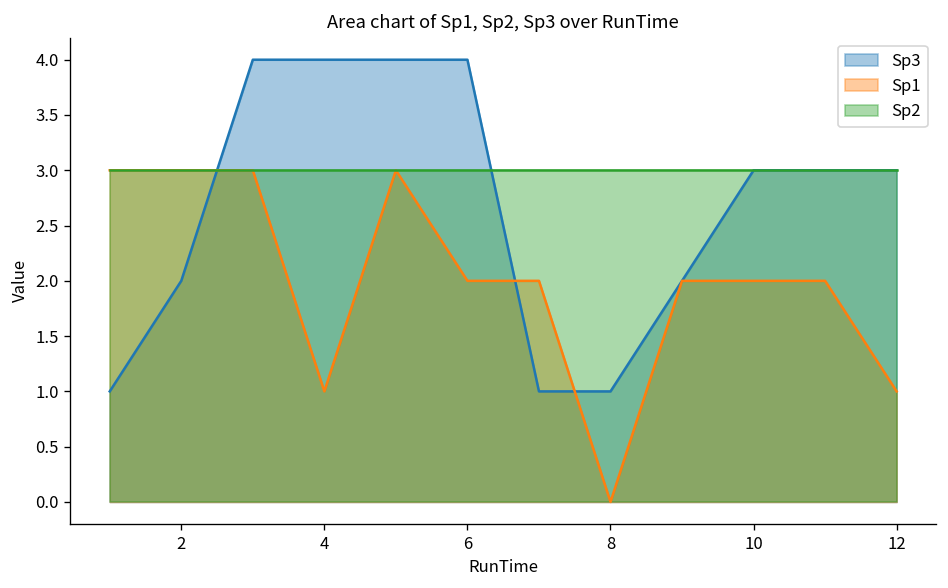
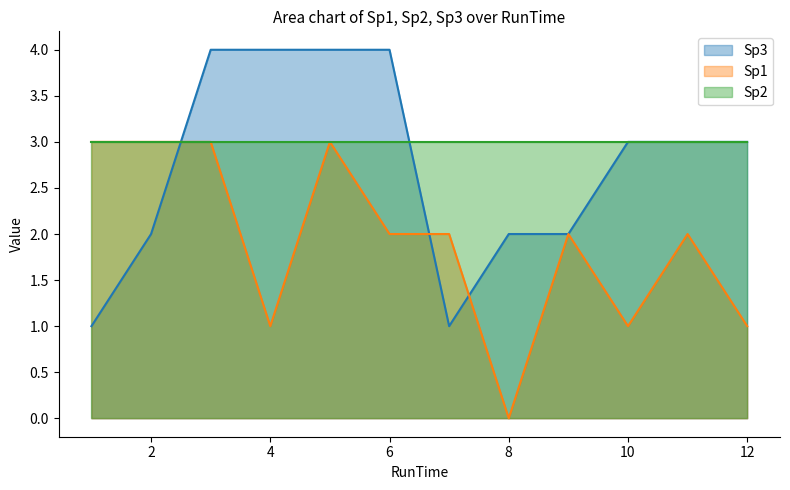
Sp3, 8: 1 -> 2
Sp1, 10: 2 -> 1
